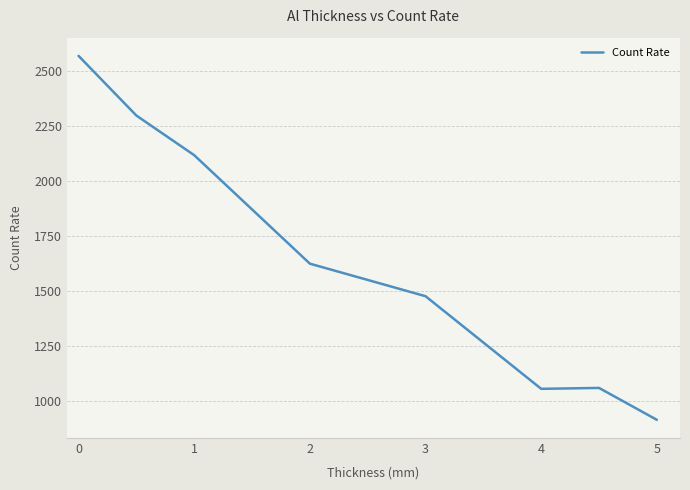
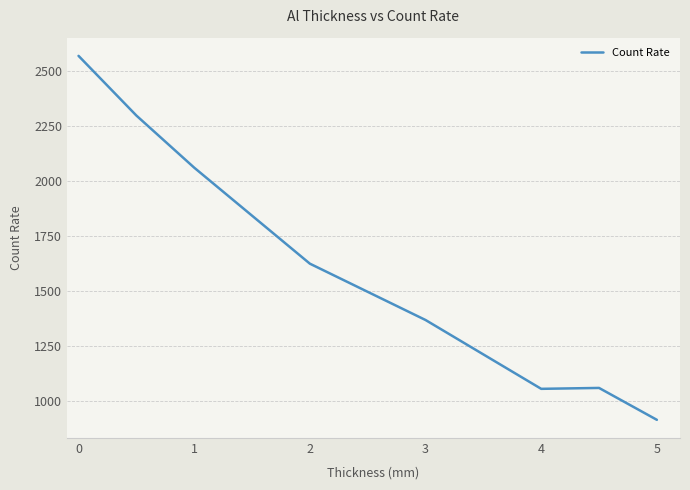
1: 2120 -> 2060
3: 1480 -> 1370
